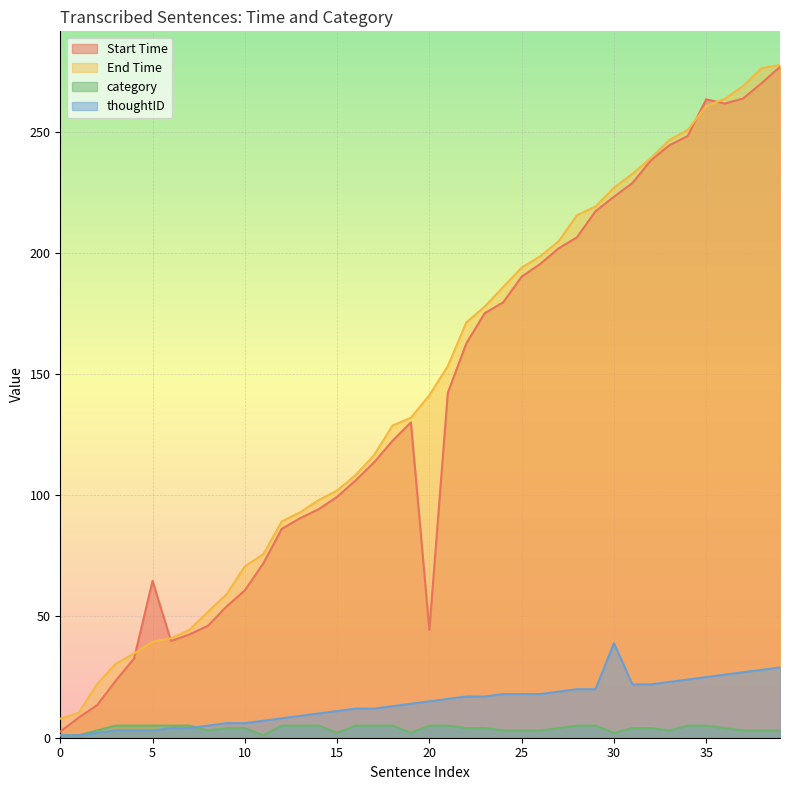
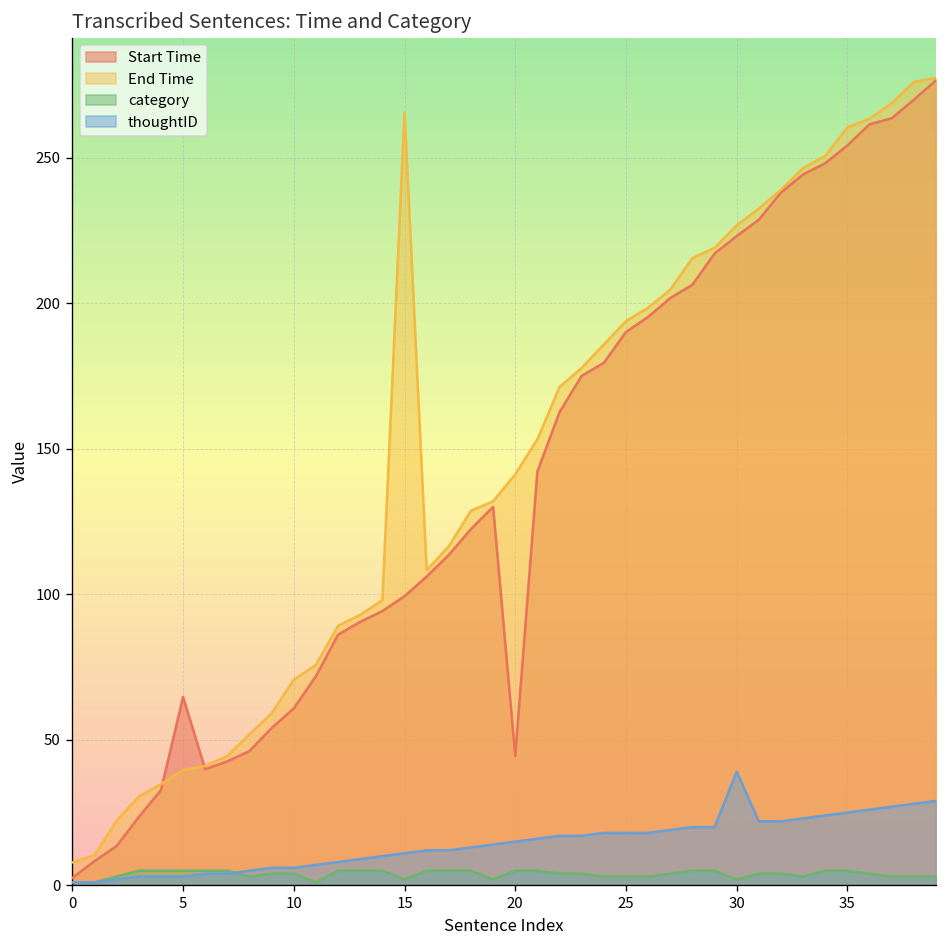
End Time, 15: 102 -> 265
Start Time, 35: 263 -> 254
